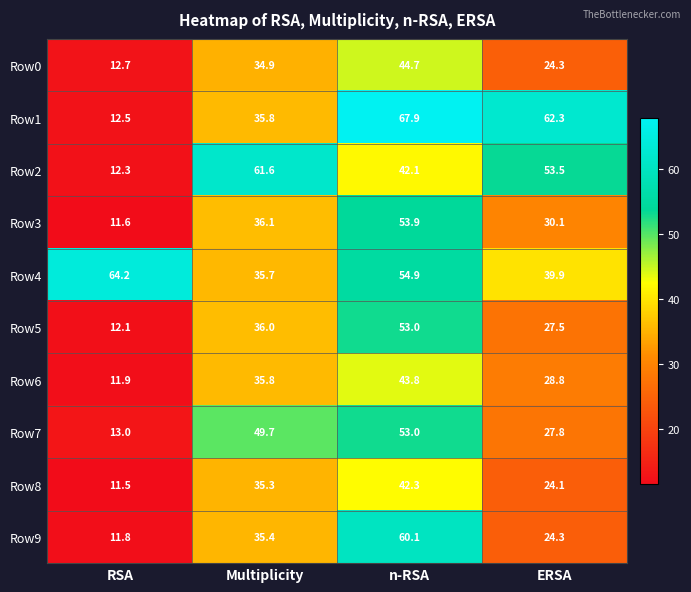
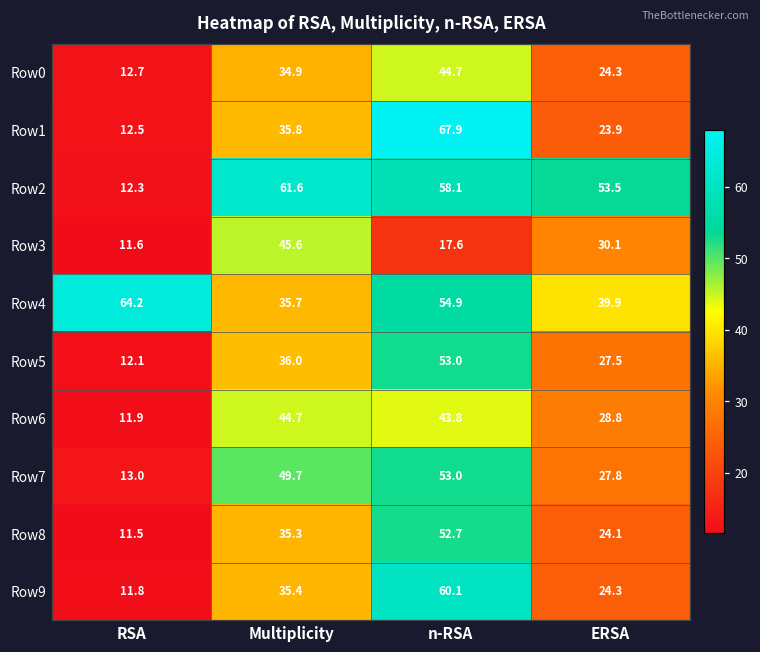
Row1, ERSA: 62.3 -> 23.9
Row2, n-RSA: 42.1 -> 58.1
Row3, Multiplicity: 36.1 -> 45.6
Row3, n-RSA: 53.9 -> 17.6
Row6, Multiplicity: 35.8 -> 44.7
Row8, n-RSA: 42.3 -> 52.7
